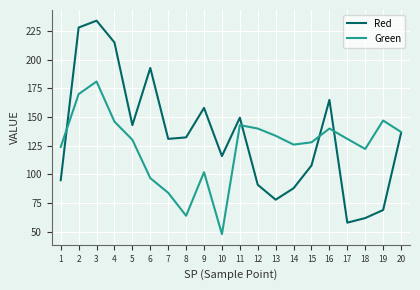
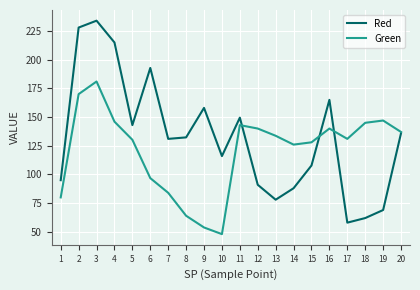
Green, 1: 124 -> 80
Green, 9: 102 -> 54
Green, 18: 122 -> 145
